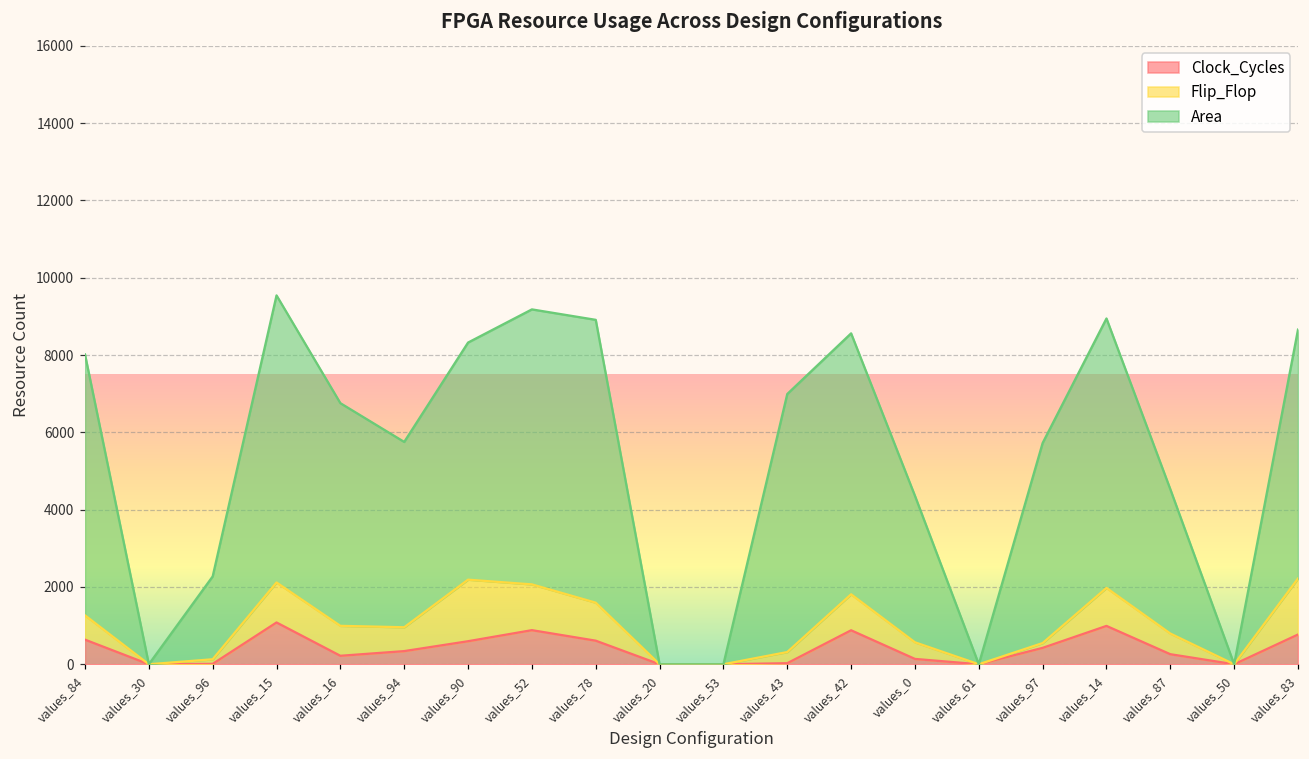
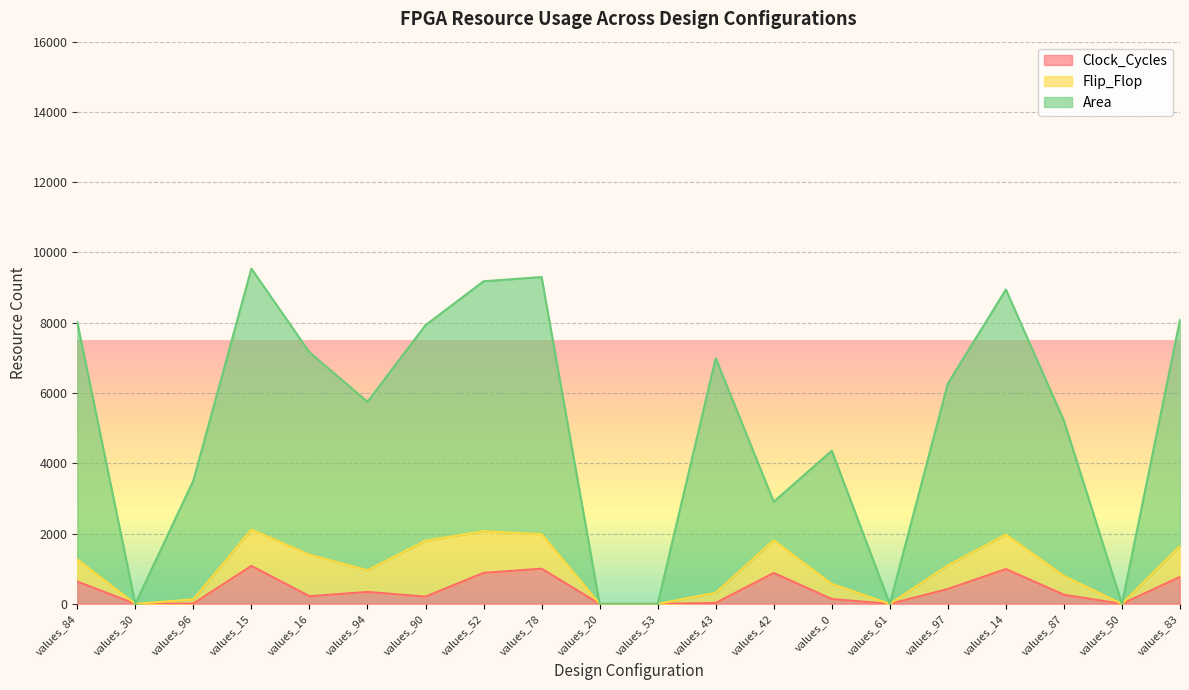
Area, values_96: 2100 -> 3400
Flip_Flop, values_16: 800 -> 1200
Clock_Cycles, values_90: 600 -> 200
Clock_Cycles, values_78: 600 -> 1000
Area, values_42: 6800 -> 1100
Flip_Flop, values_97: 100 -> 700
Area, values_87: 3700 -> 4400
Flip_Flop, values_83: 1400 -> 900
